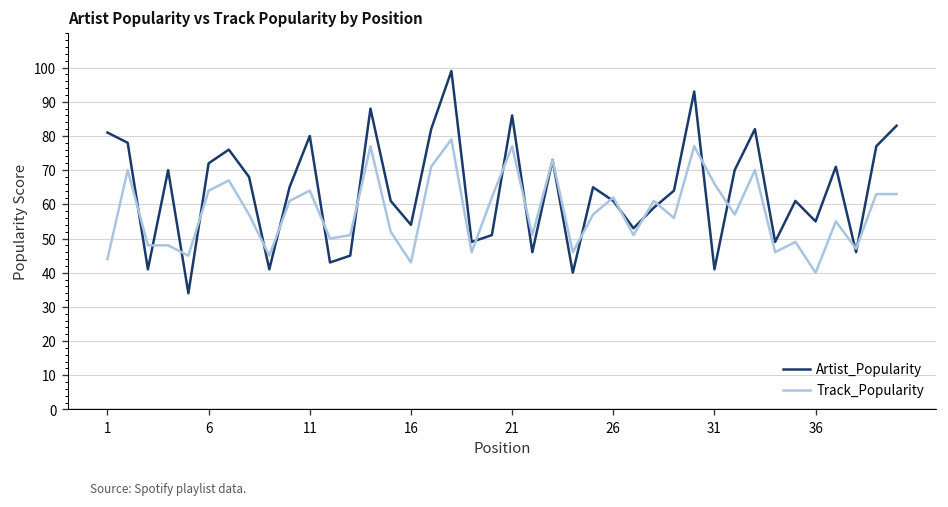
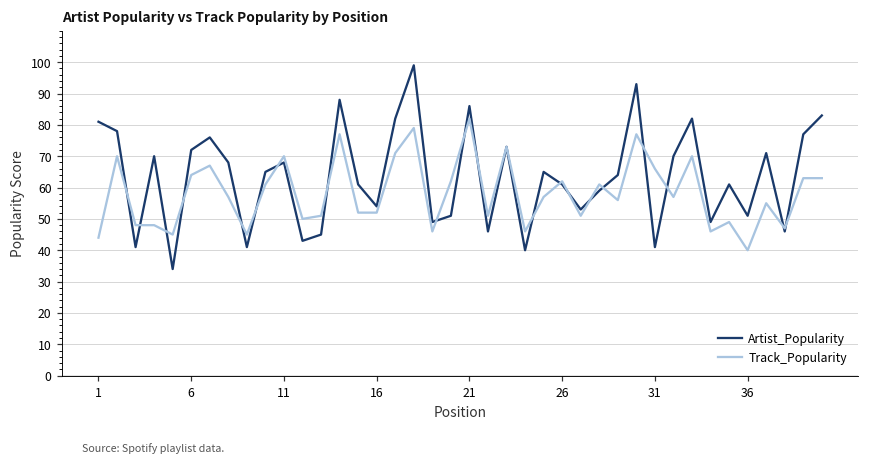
Artist_Popularity, 11: 80 -> 68
Track_Popularity, 11: 64 -> 70
Track_Popularity, 16: 43 -> 52
Track_Popularity, 21: 77 -> 82
Artist_Popularity, 36: 55 -> 51
